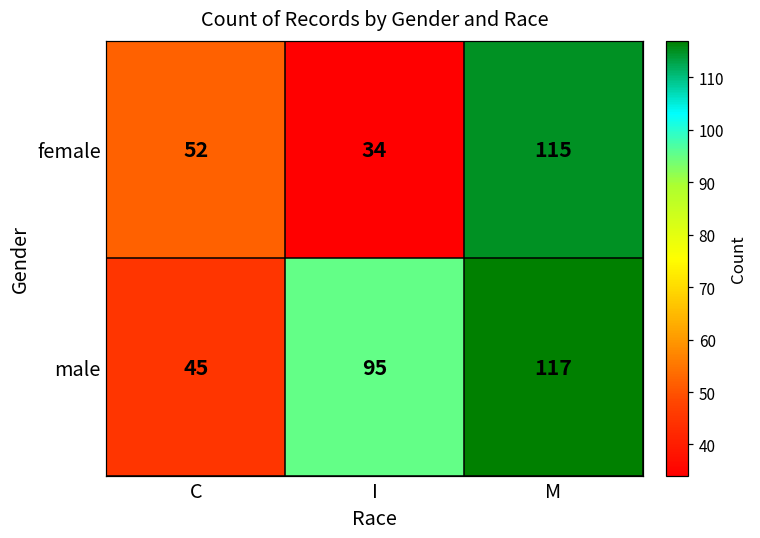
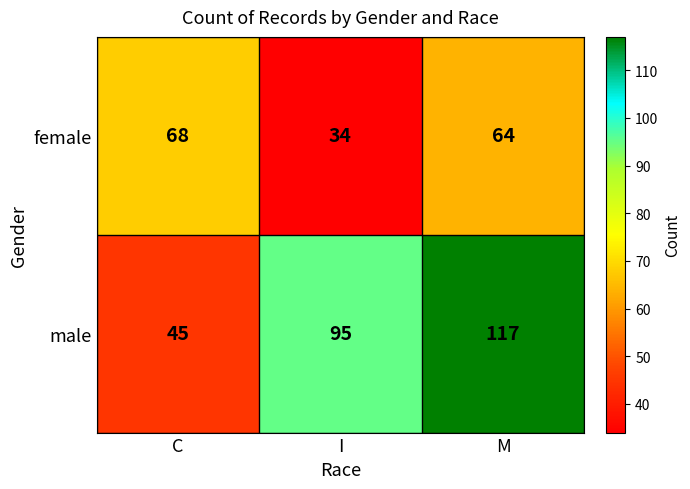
female, C: 52 -> 68
female, M: 115 -> 64
